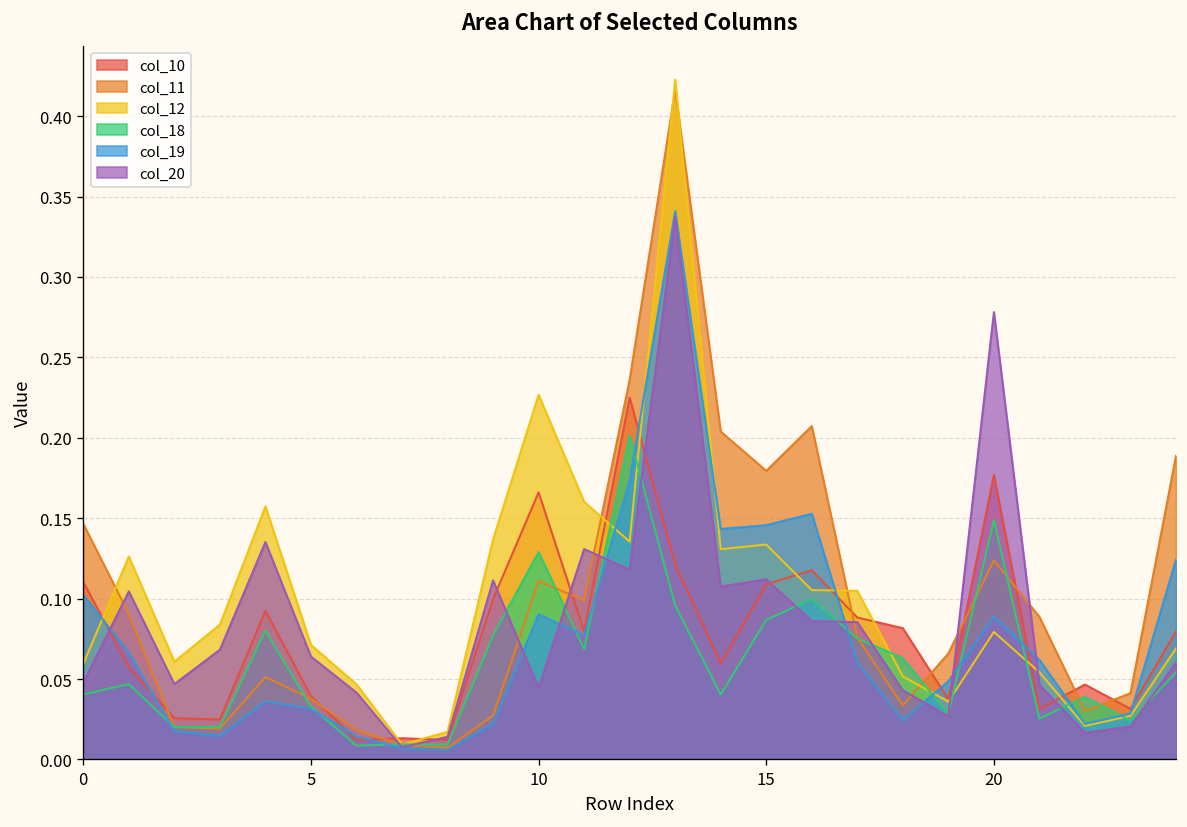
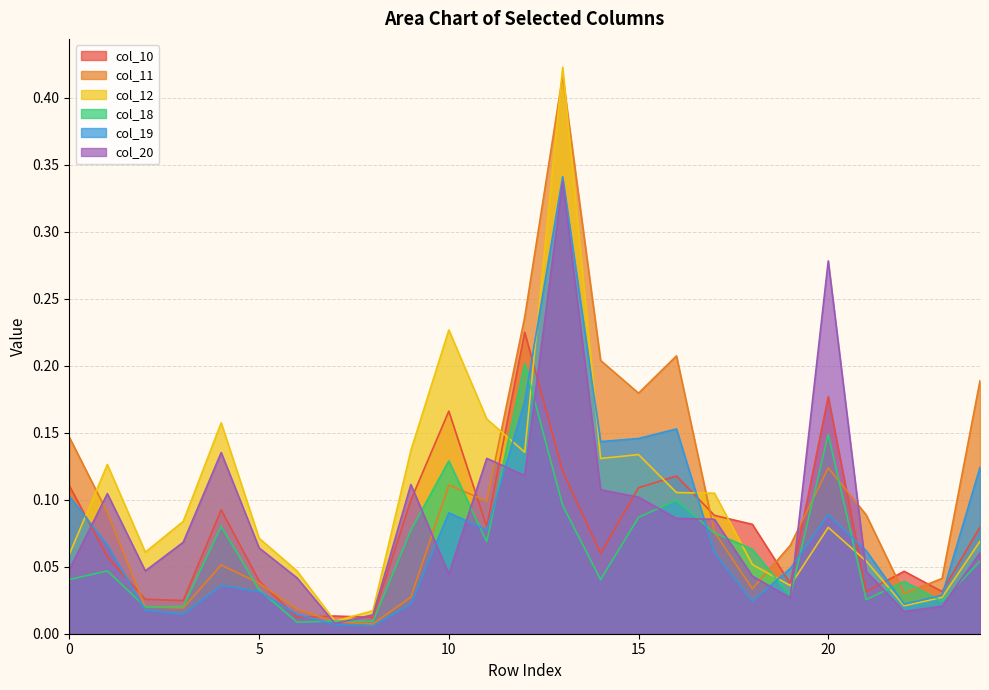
col_20, 15: 0.112 -> 0.102
